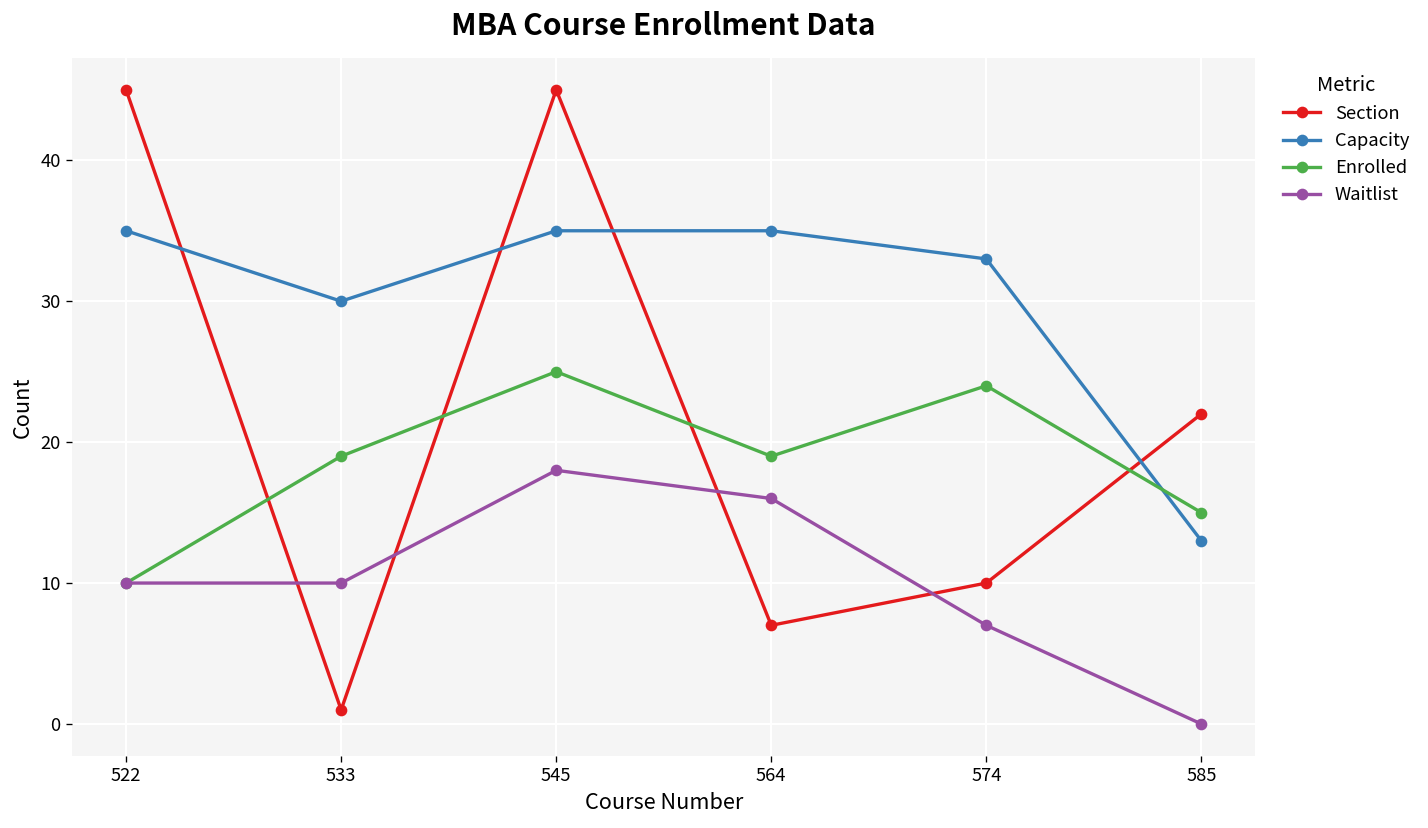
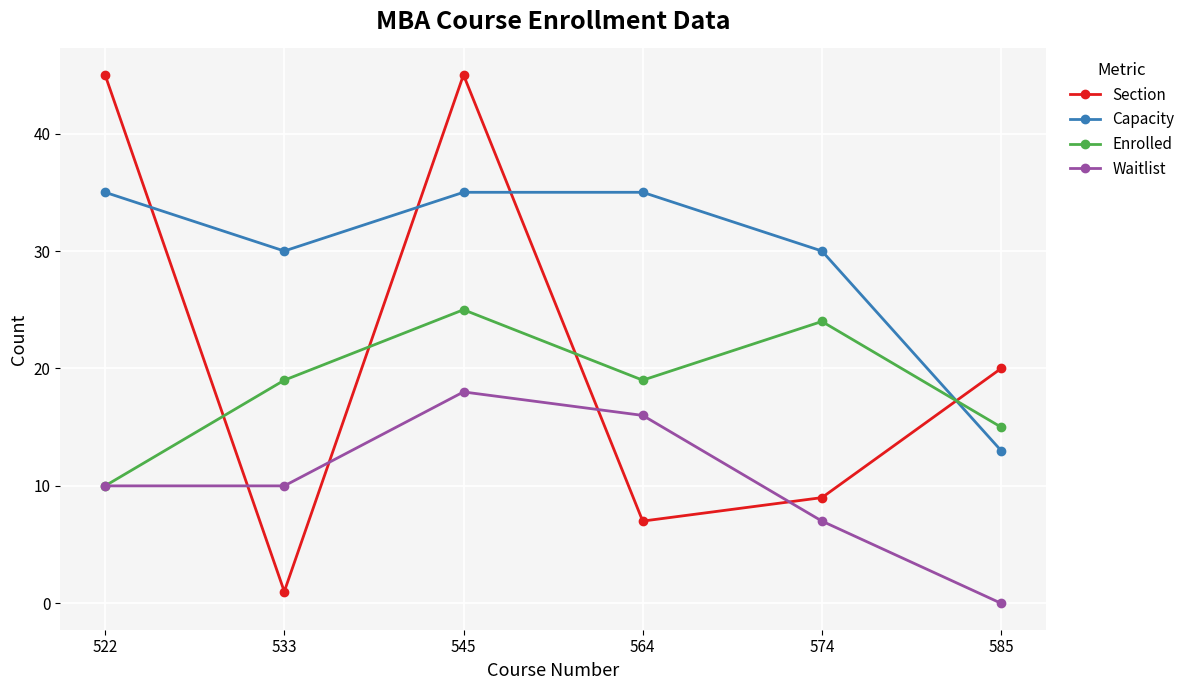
Section, 574: 10 -> 9
Capacity, 574: 33 -> 30
Section, 585: 22 -> 20
